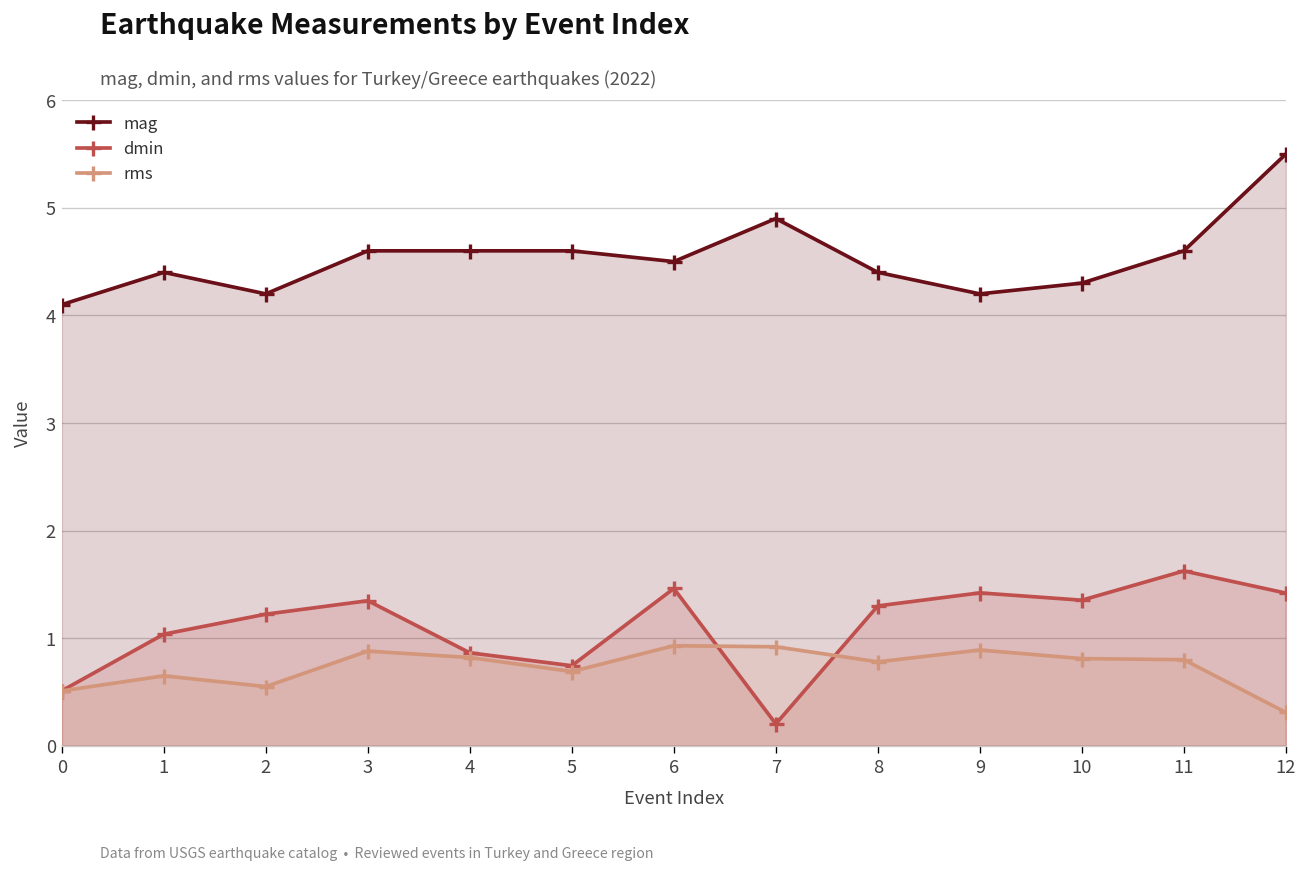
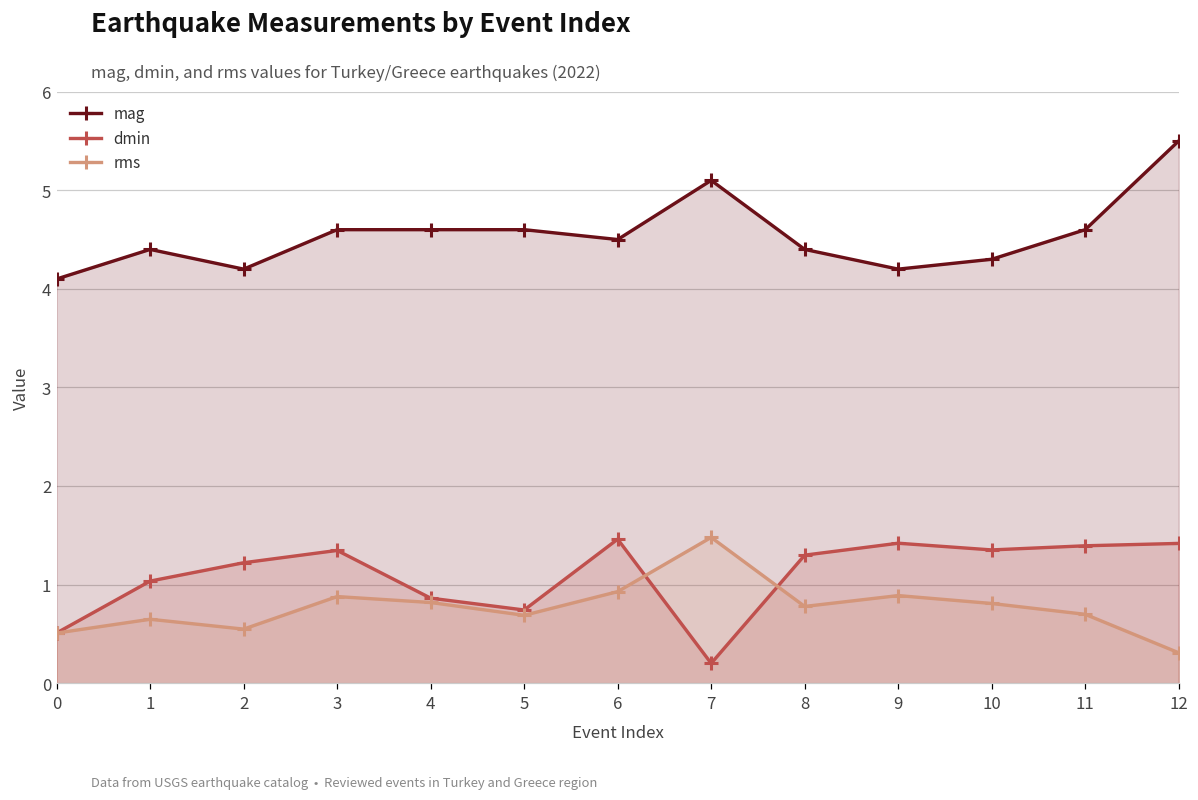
mag, 7: 4.9 -> 5.1
rms, 7: 0.9 -> 1.5
dmin, 11: 1.6 -> 1.4
rms, 11: 0.8 -> 0.7
